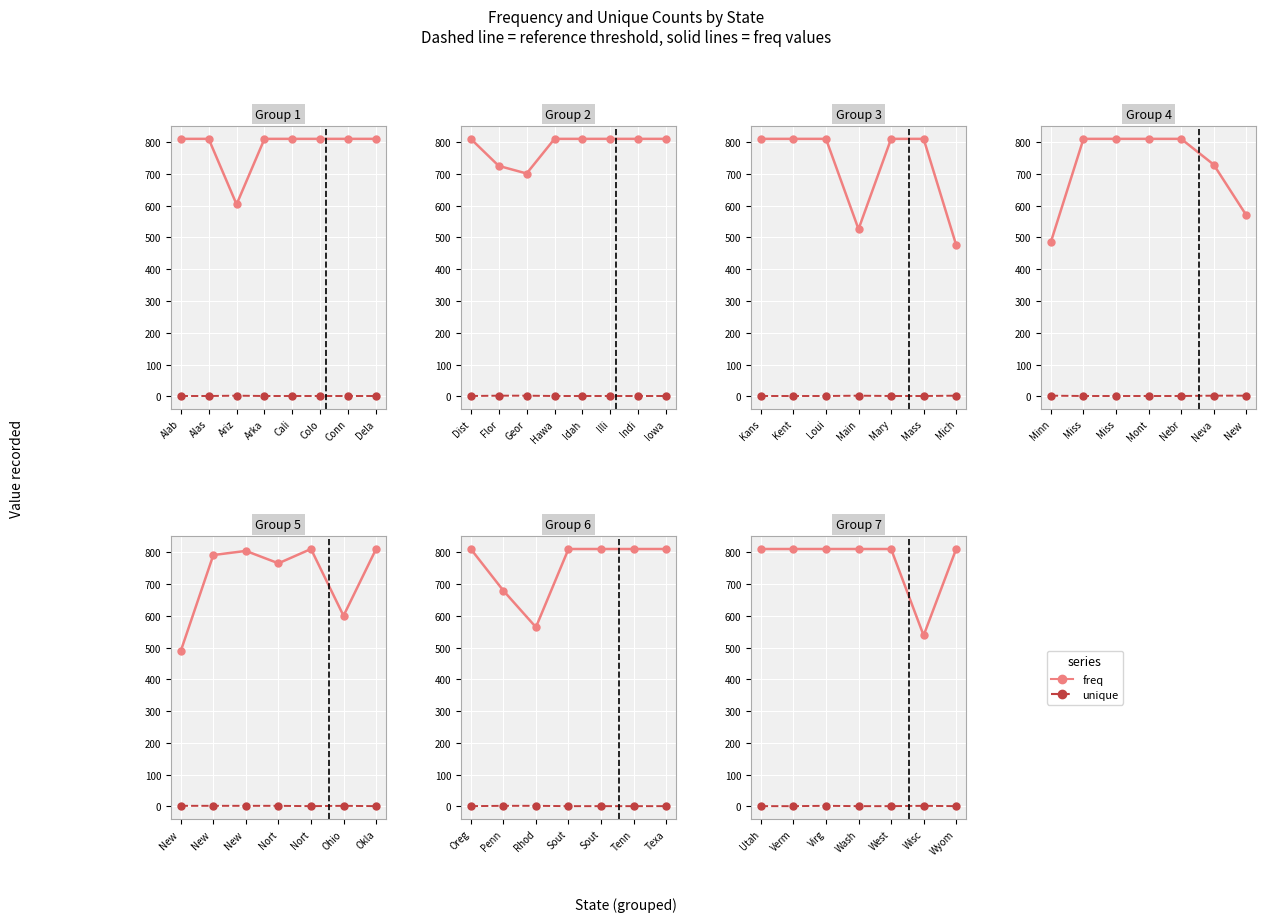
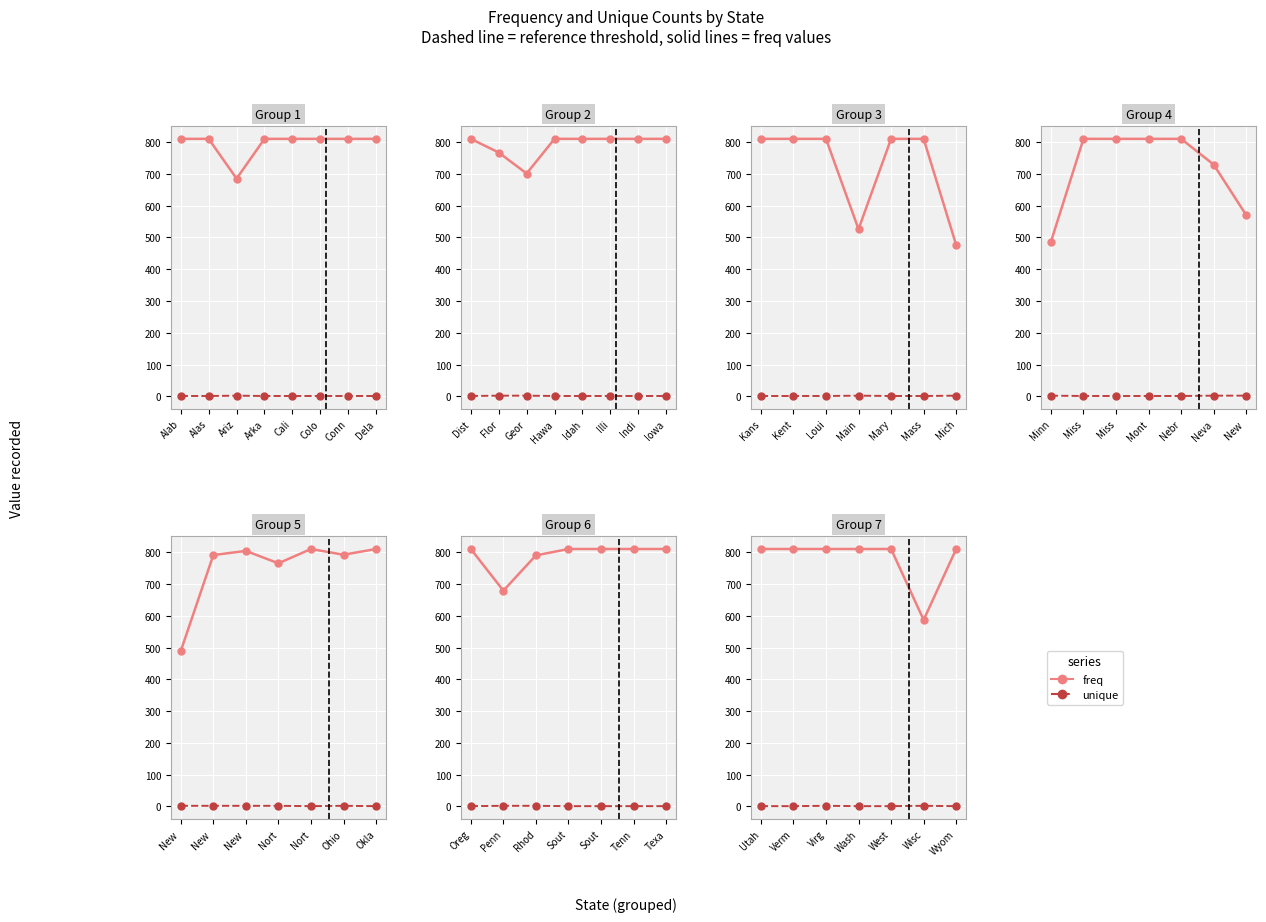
Group 1, freq, Ariz: 600 -> 690
Group 2, freq, Flor: 730 -> 770
Group 5, freq, Ohio: 600 -> 790
Group 6, freq, Rhod: 560 -> 790
Group 7, freq, Wisc: 540 -> 590
